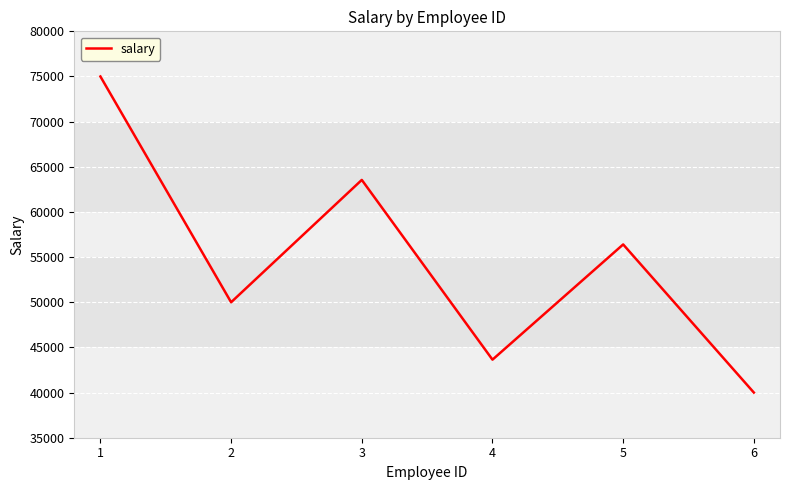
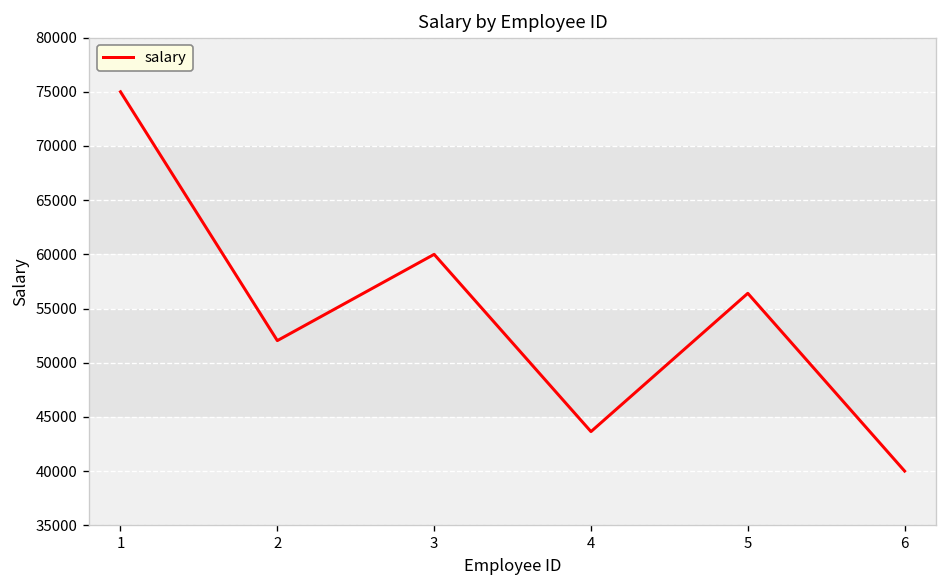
2: 50000 -> 52000
3: 64000 -> 60000
